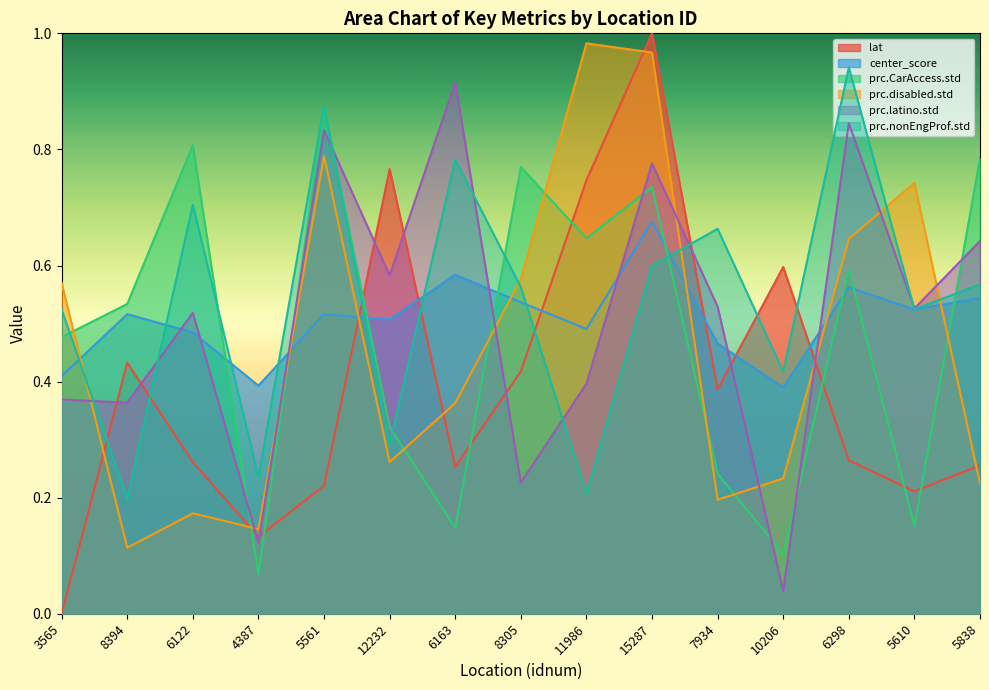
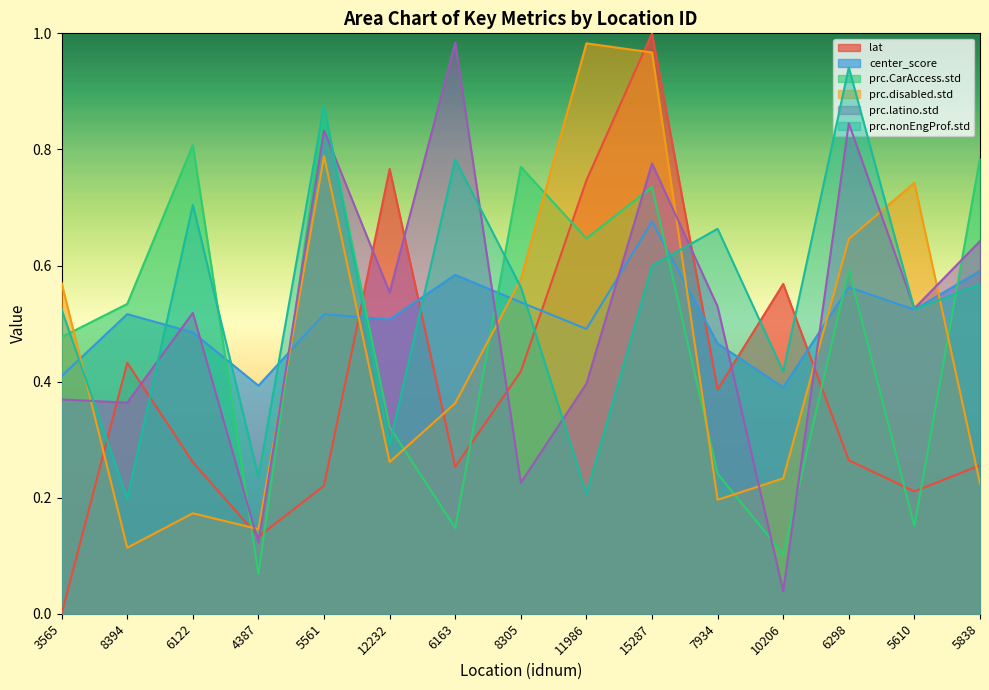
prc.latino.std, 12232: 0.58 -> 0.55
prc.latino.std, 6163: 0.92 -> 0.98
lat, 10206: 0.60 -> 0.57
center_score, 5838: 0.54 -> 0.59
